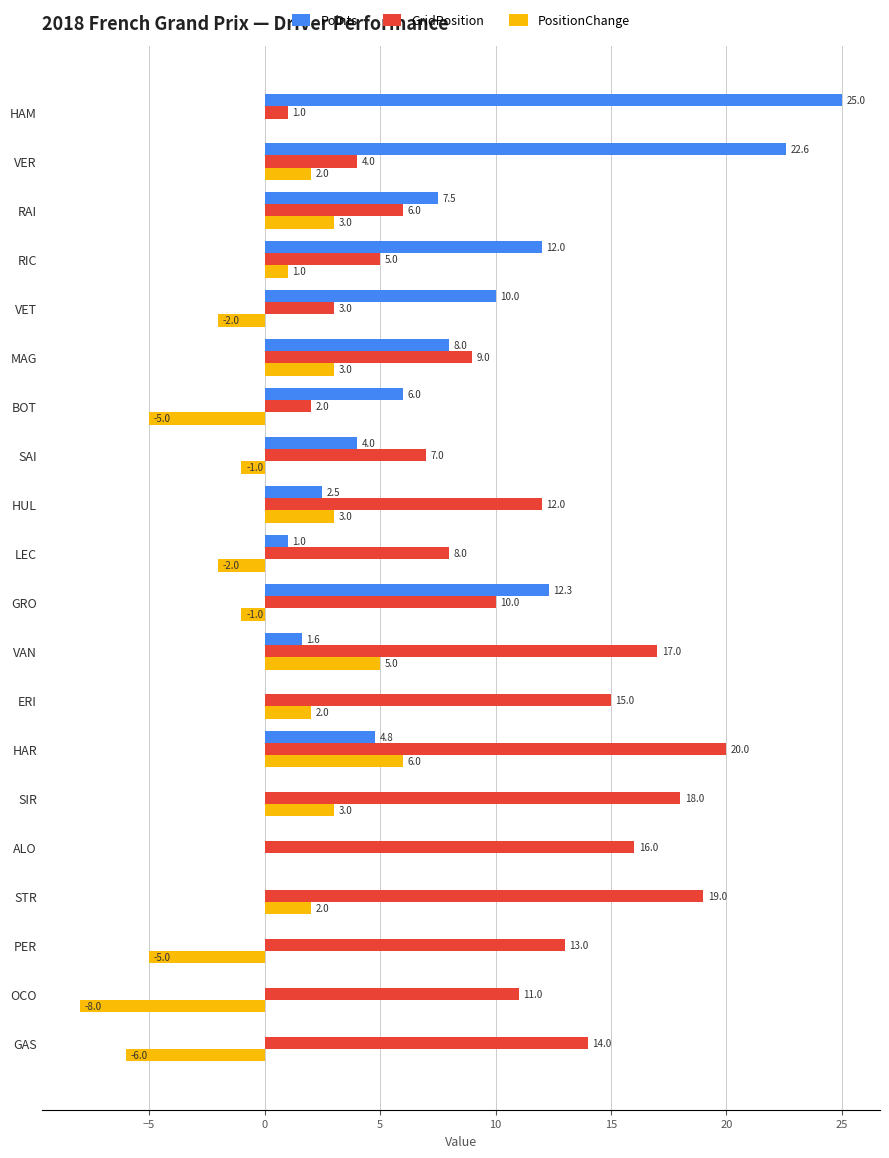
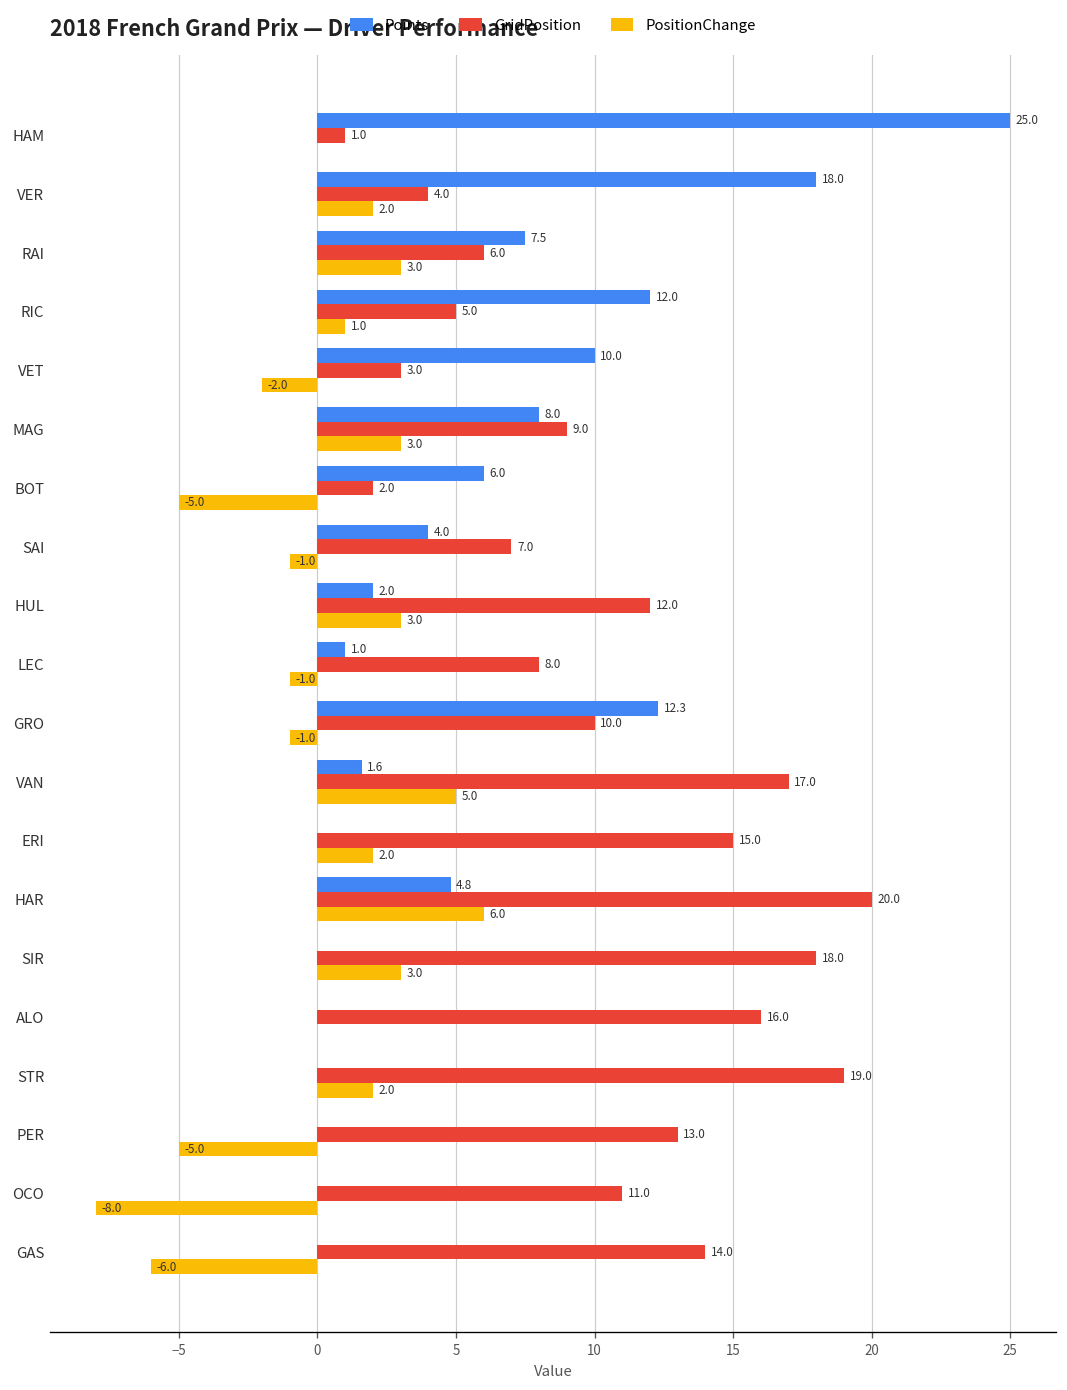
Points, VER: 22.6 -> 18.0
Points, HUL: 2.5 -> 2.0
PositionChange, LEC: -2.0 -> -1.0
